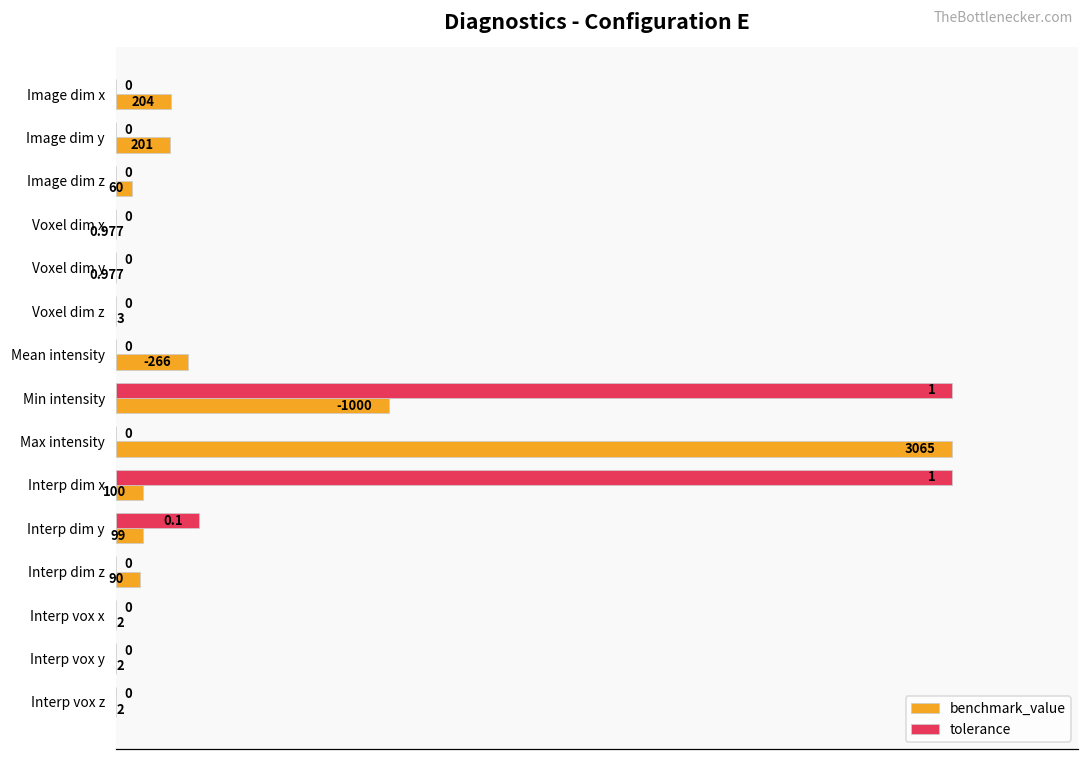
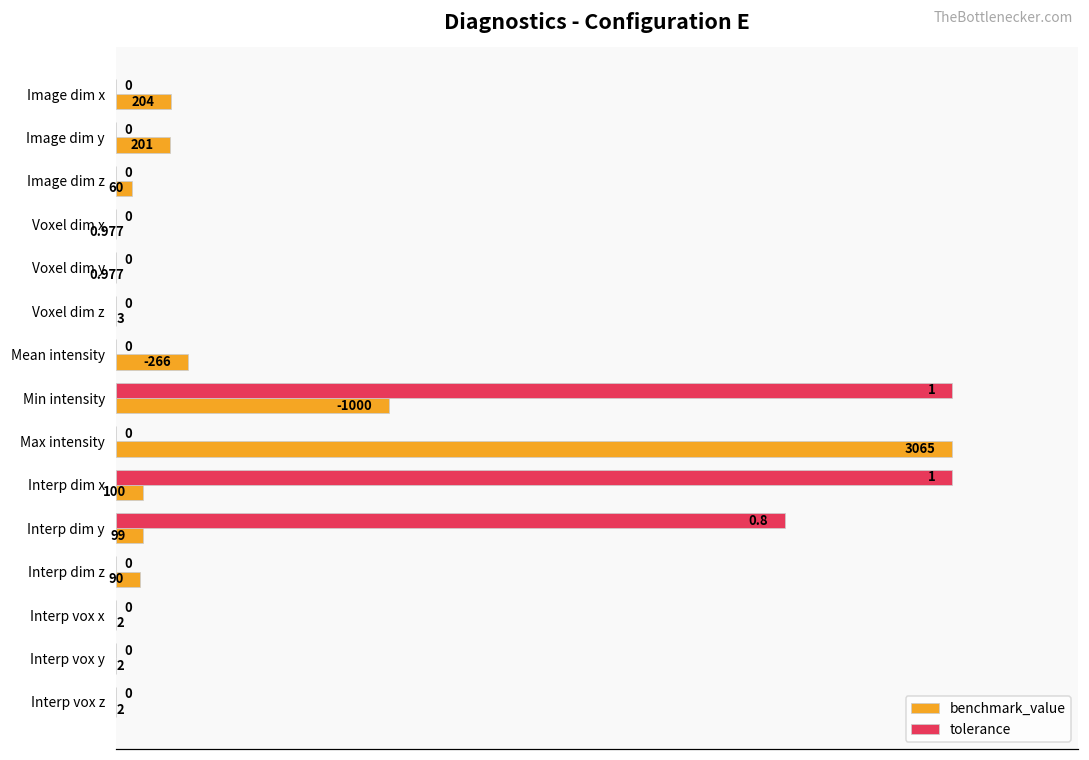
tolerance, Interp dim y: 0.1 -> 0.8
